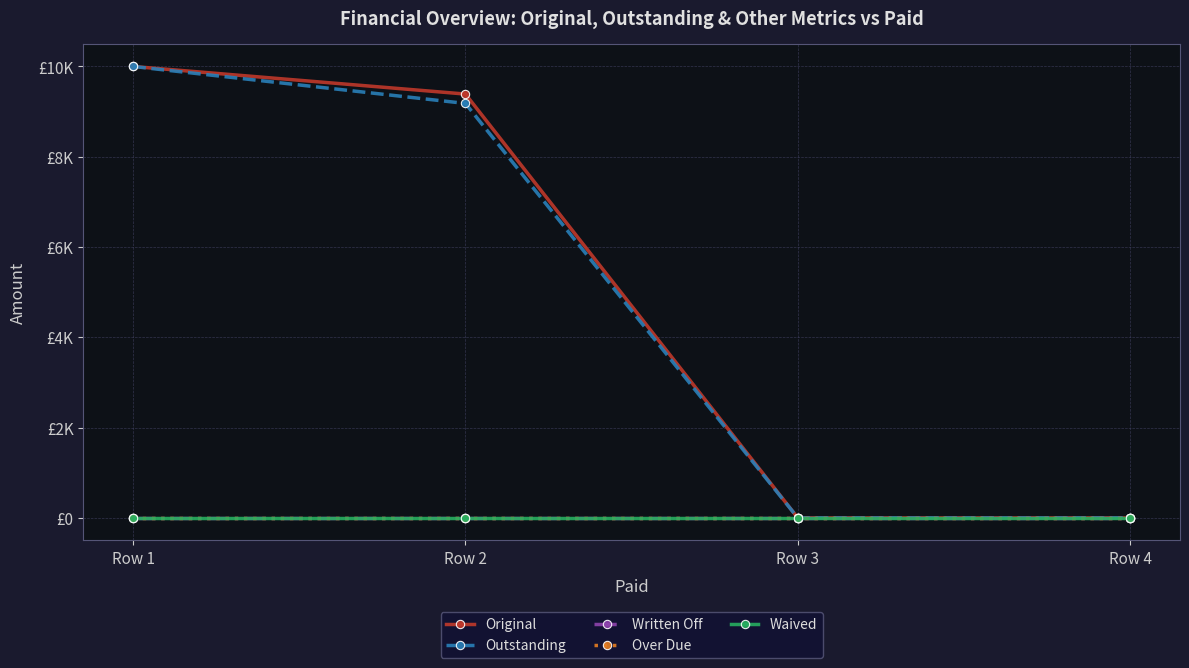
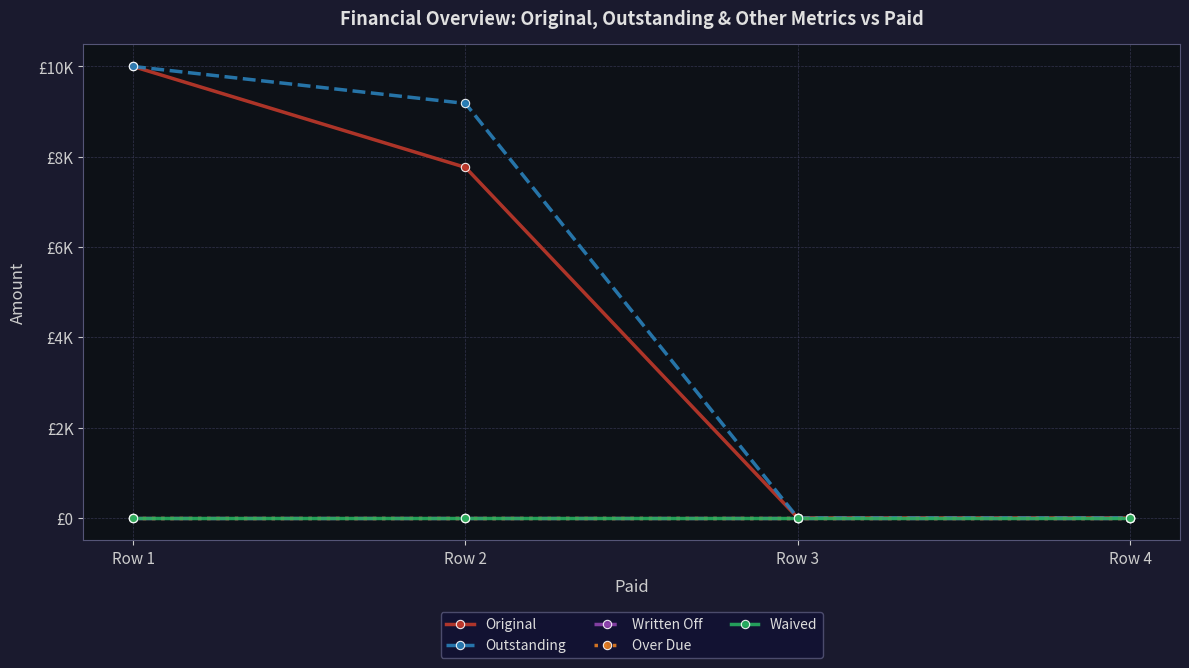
Original, Row 2: £9400 -> £7800
